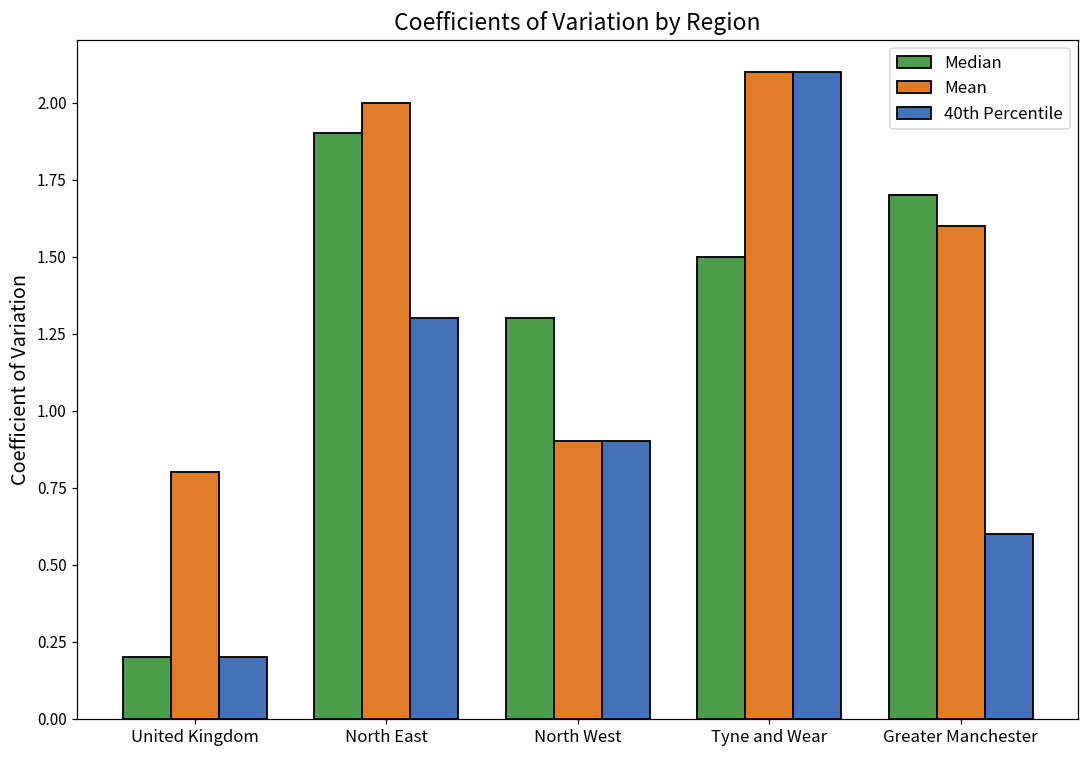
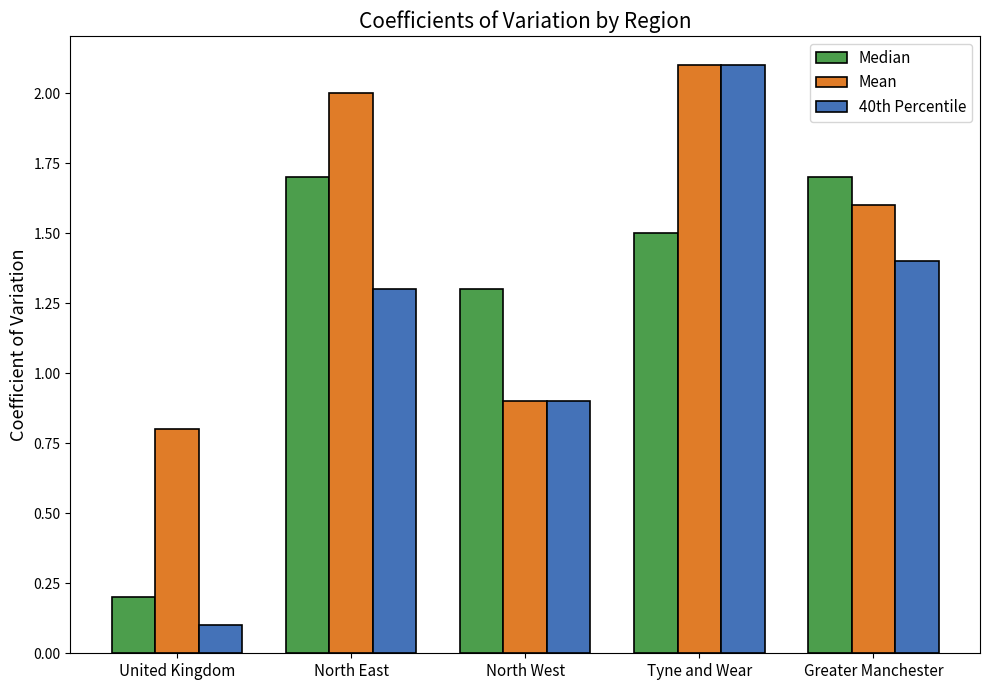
40th Percentile, United Kingdom: 0.2 -> 0.1
Median, North East: 1.9 -> 1.7
40th Percentile, Greater Manchester: 0.6 -> 1.4
